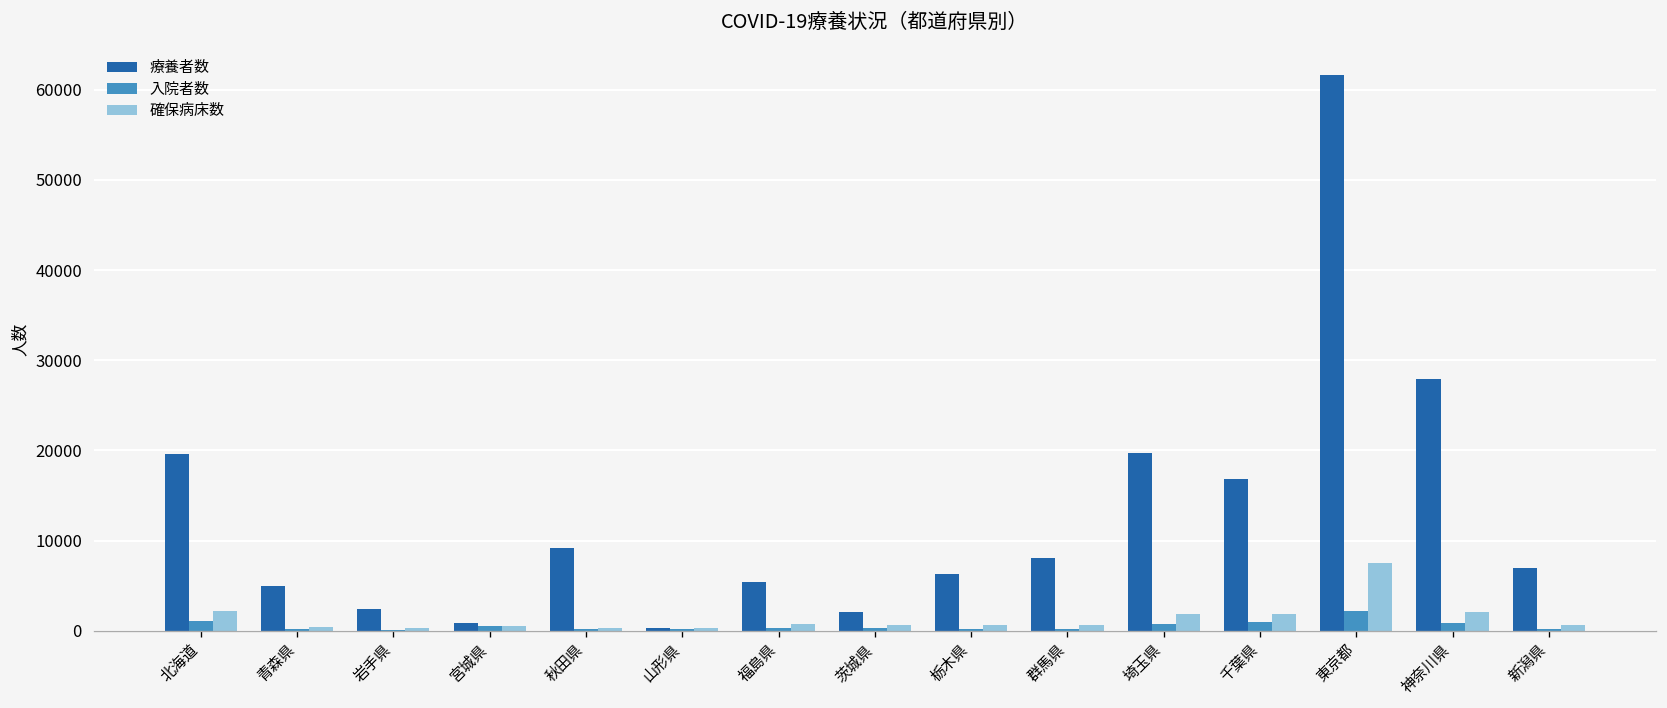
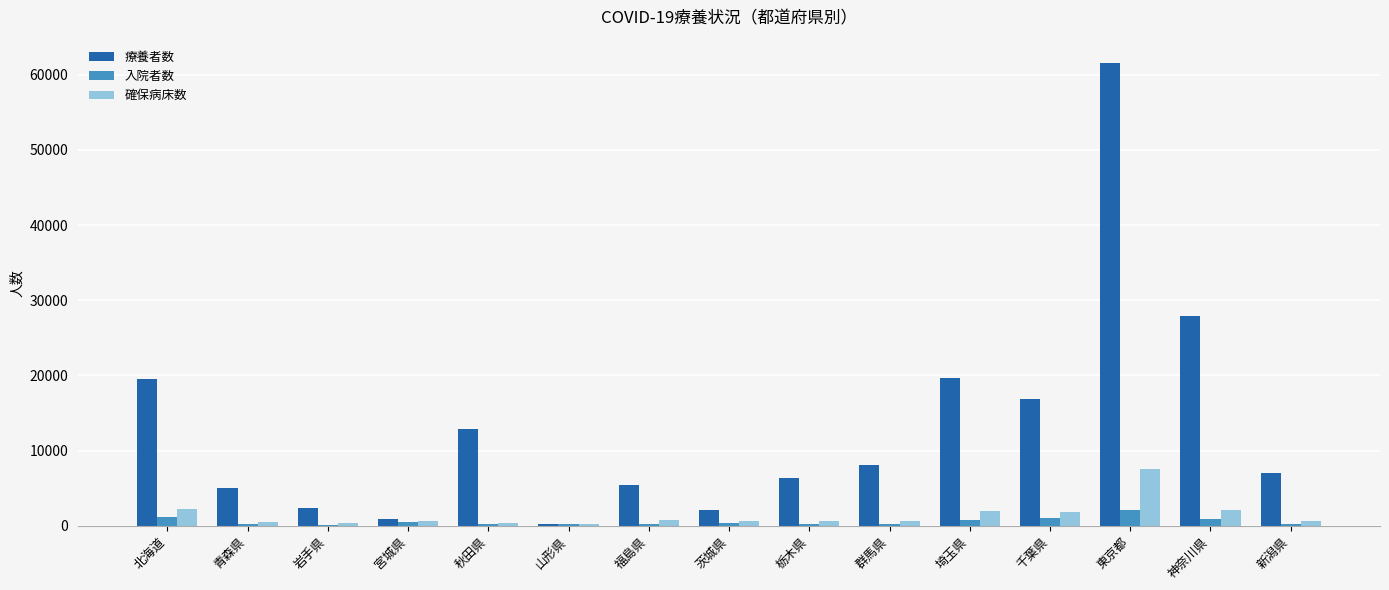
療養者数, 秋田県: 9000 -> 13000
